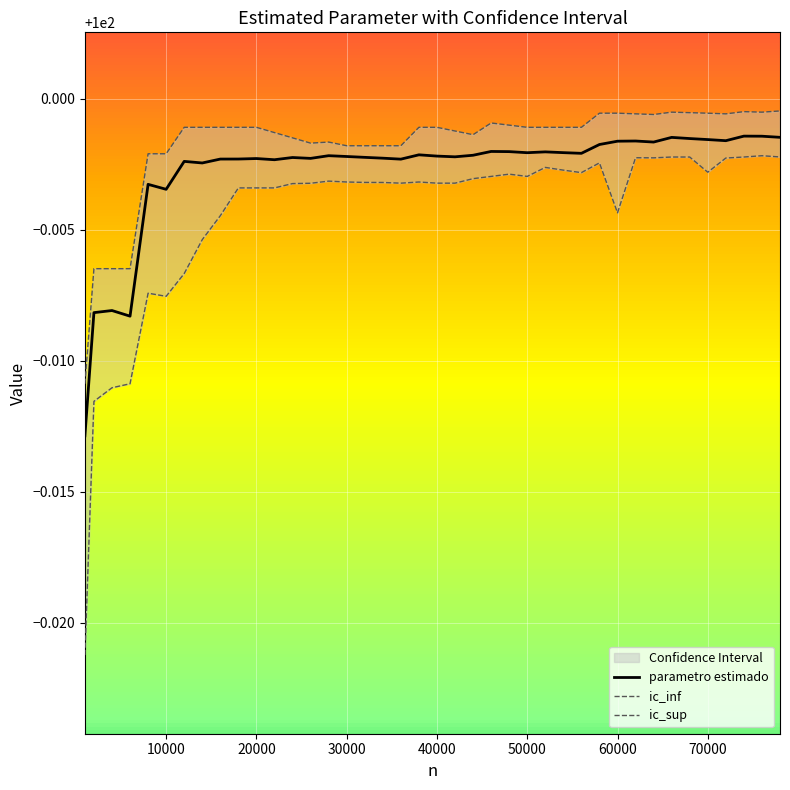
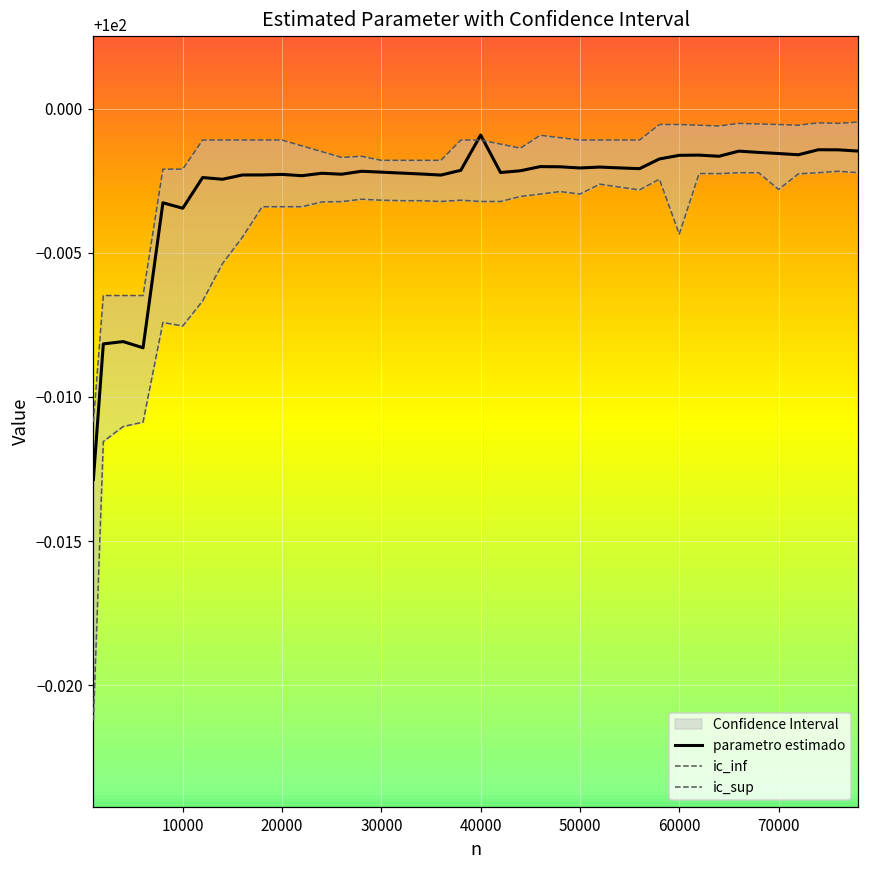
parametro estimado, 40000: 99.9978 -> 99.9991
